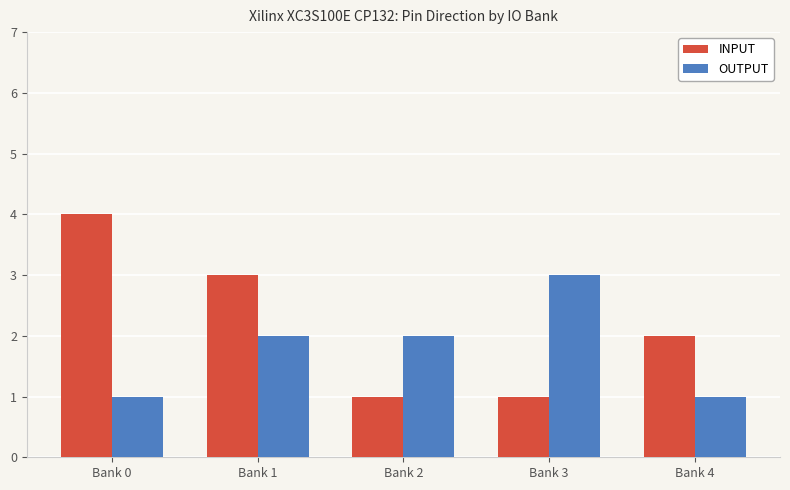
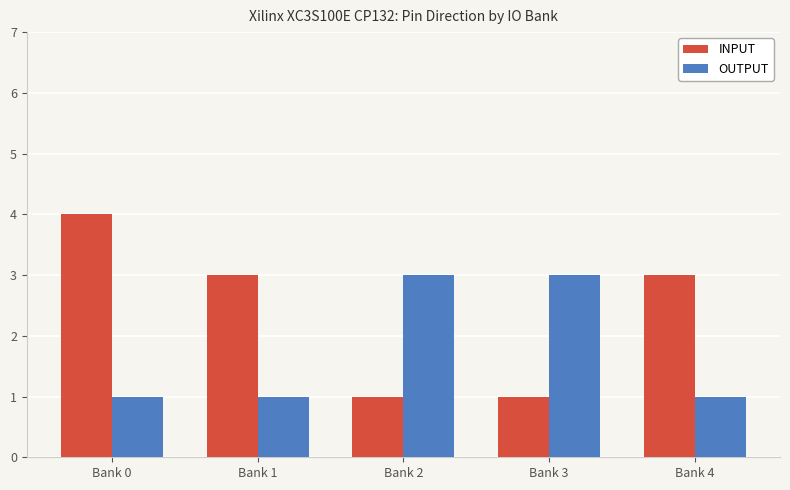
OUTPUT, Bank 1: 2 -> 1
OUTPUT, Bank 2: 2 -> 3
INPUT, Bank 4: 2 -> 3
